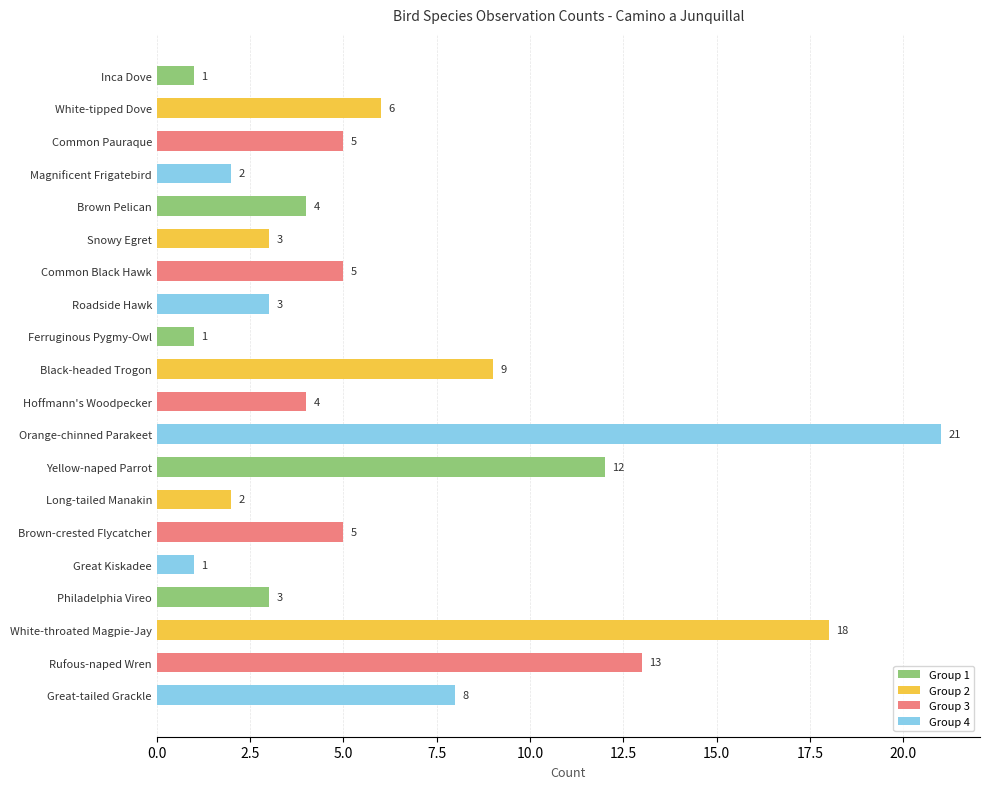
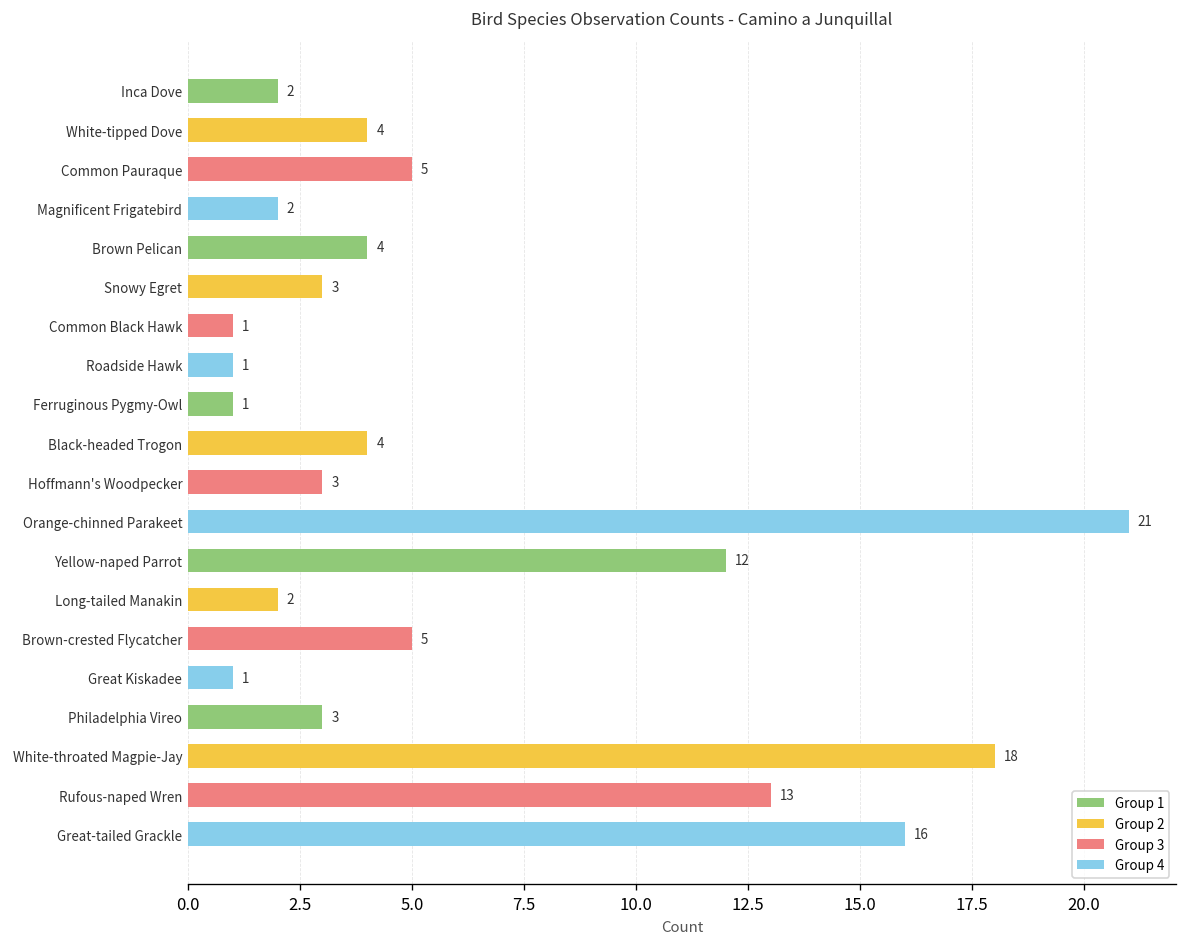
Inca Dove: 1 -> 2
White-tipped Dove: 6 -> 4
Common Black Hawk: 5 -> 1
Roadside Hawk: 3 -> 1
Black-headed Trogon: 9 -> 4
Hoffmann's Woodpecker: 4 -> 3
Great-tailed Grackle: 8 -> 16
